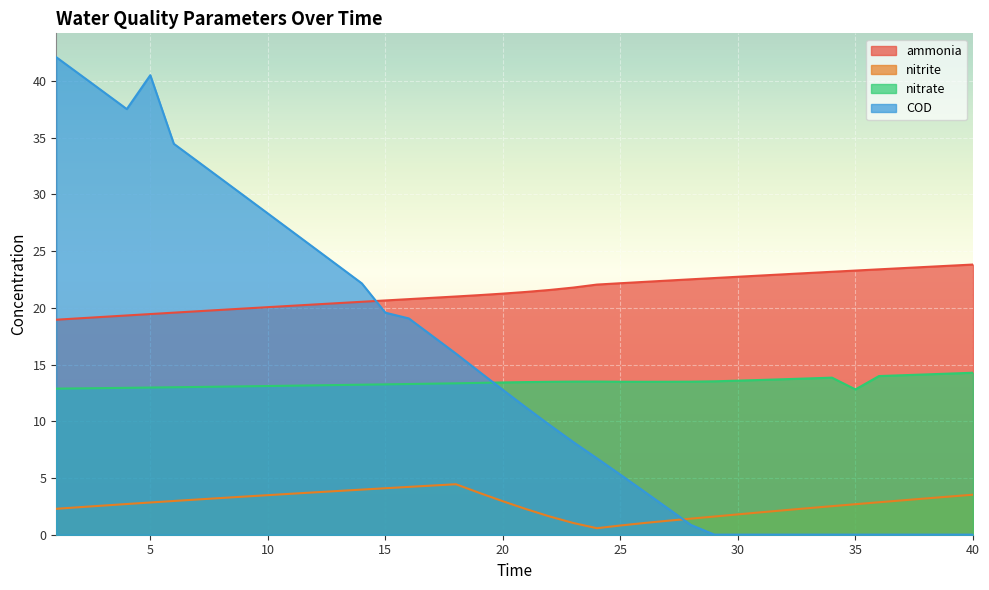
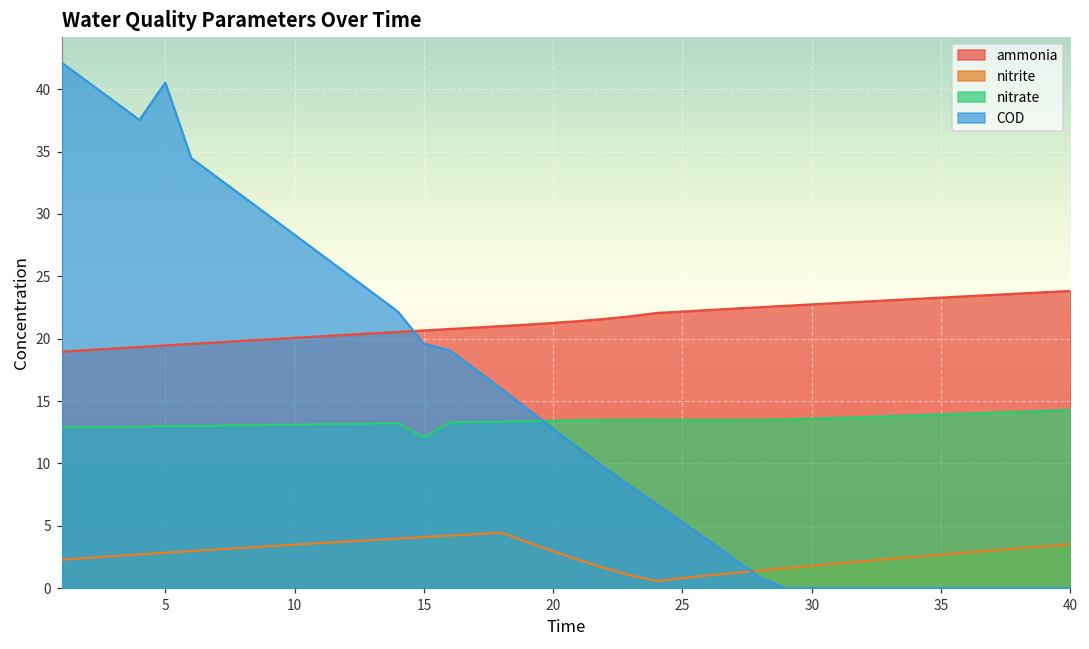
nitrate, 15: 13.3 -> 12.1
nitrate, 35: 12.8 -> 13.9
